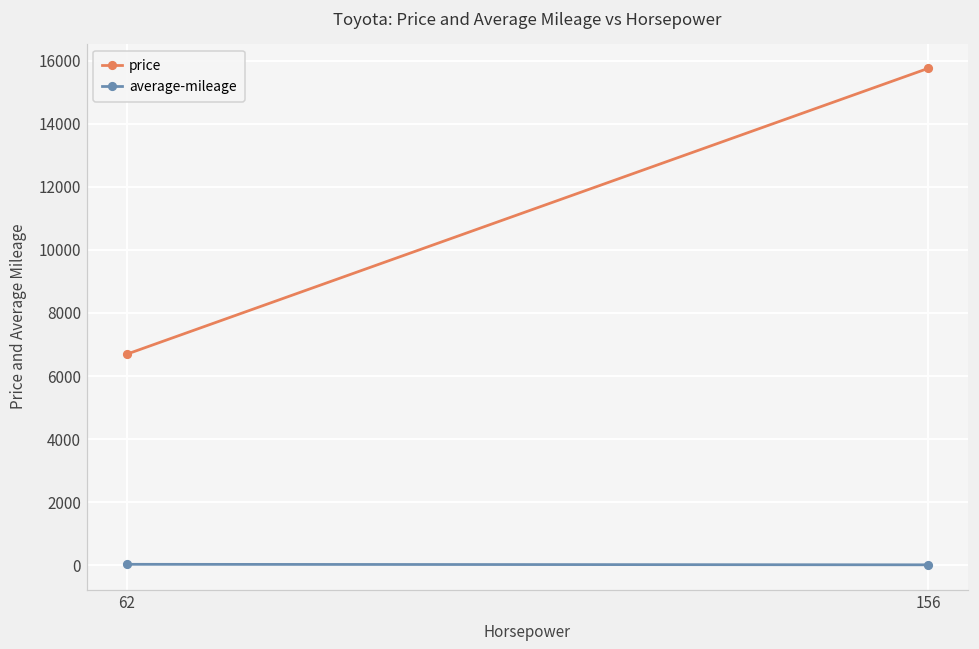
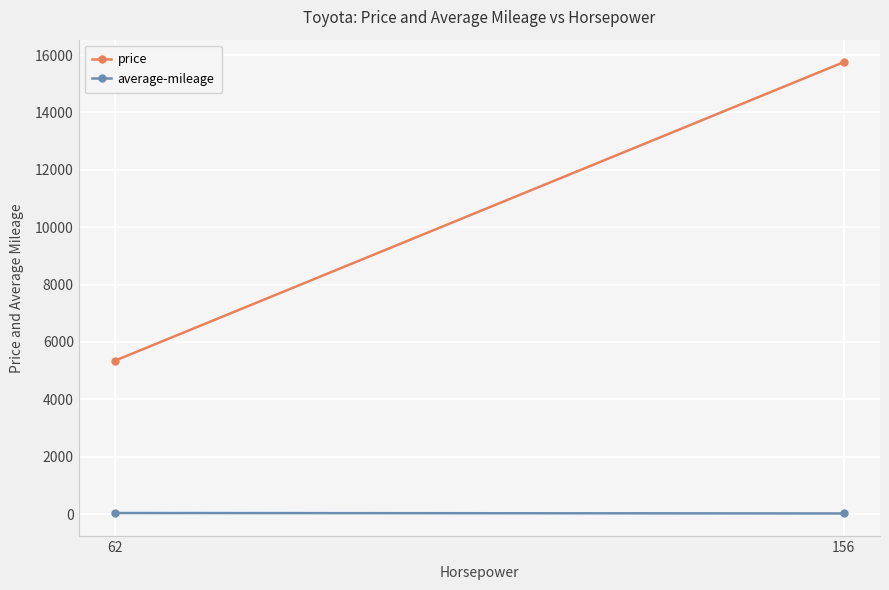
price, 62: 6700 -> 5300
